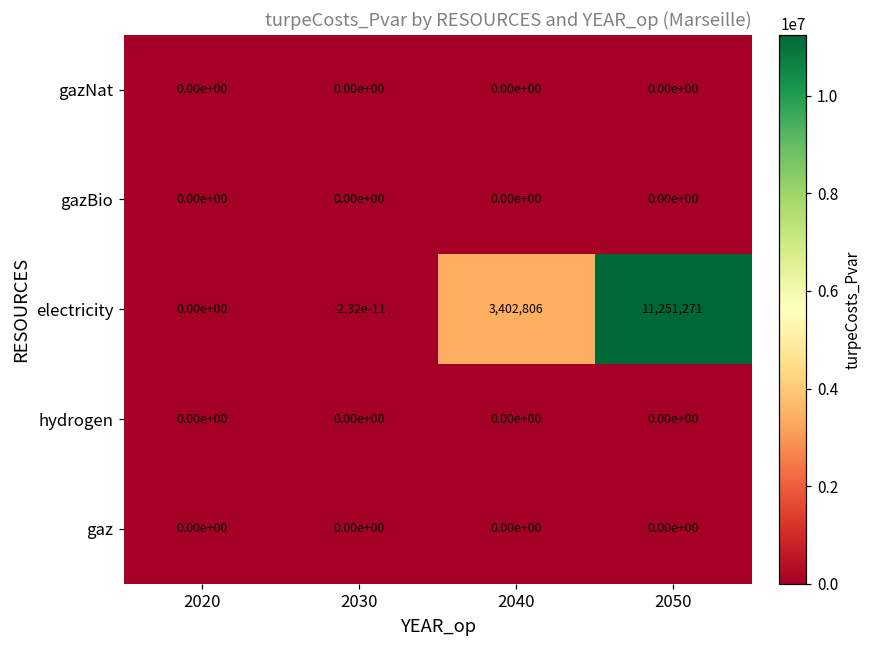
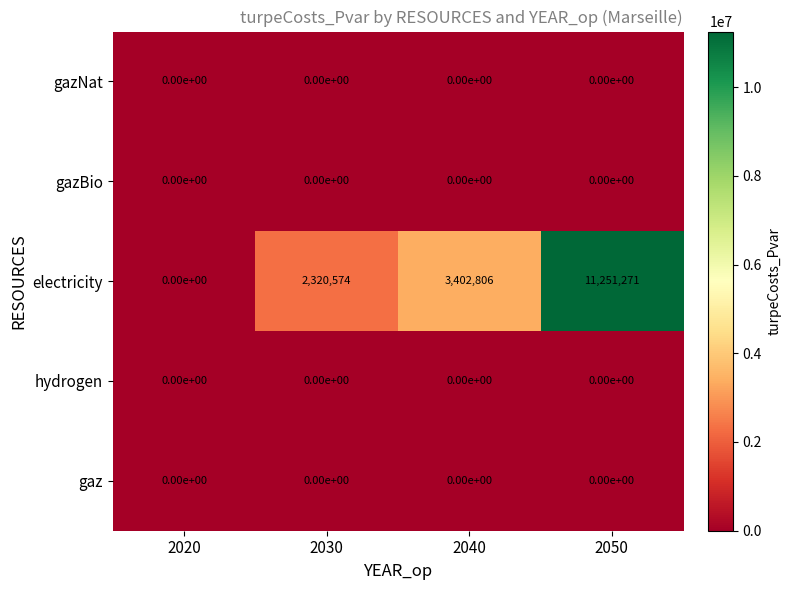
electricity, 2030: -2.32e-11 -> 2,320,574
